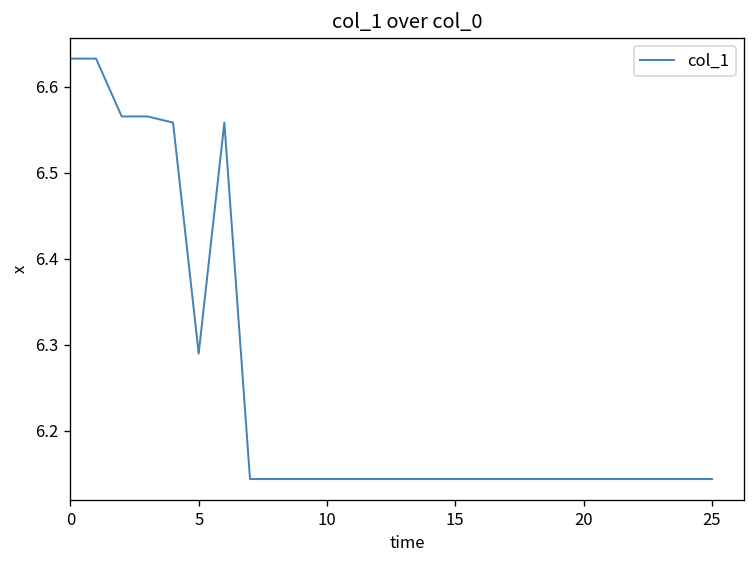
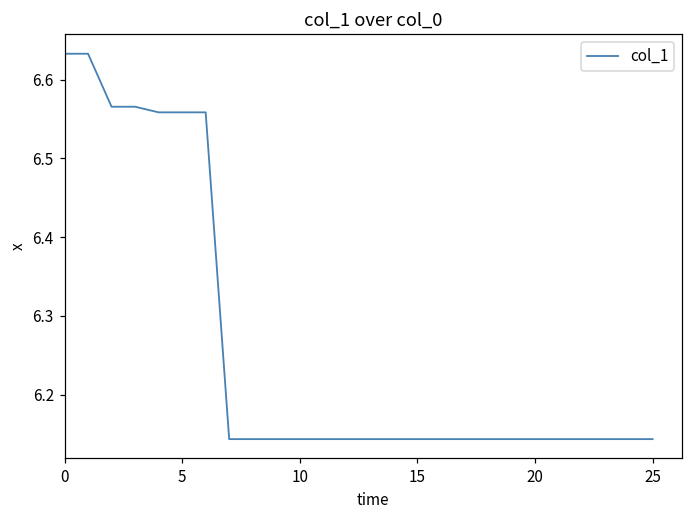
5: 6.29 -> 6.56
